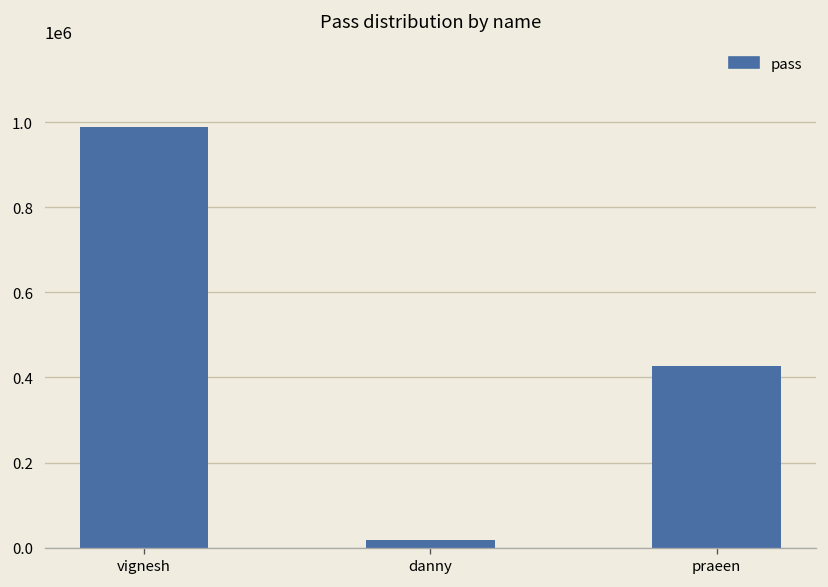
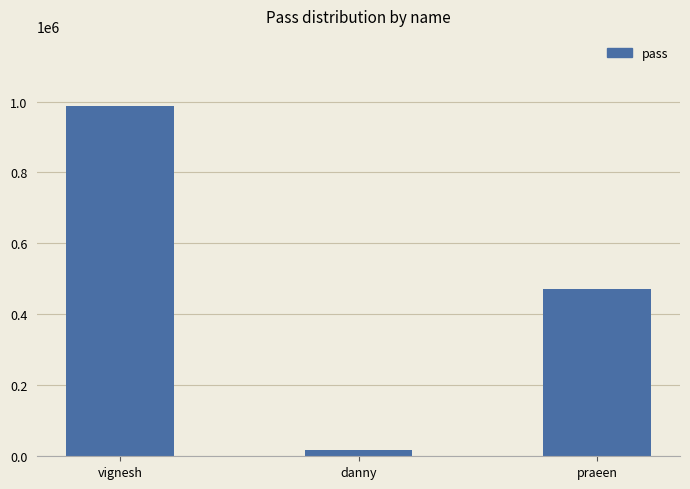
praeen: 430000 -> 470000
